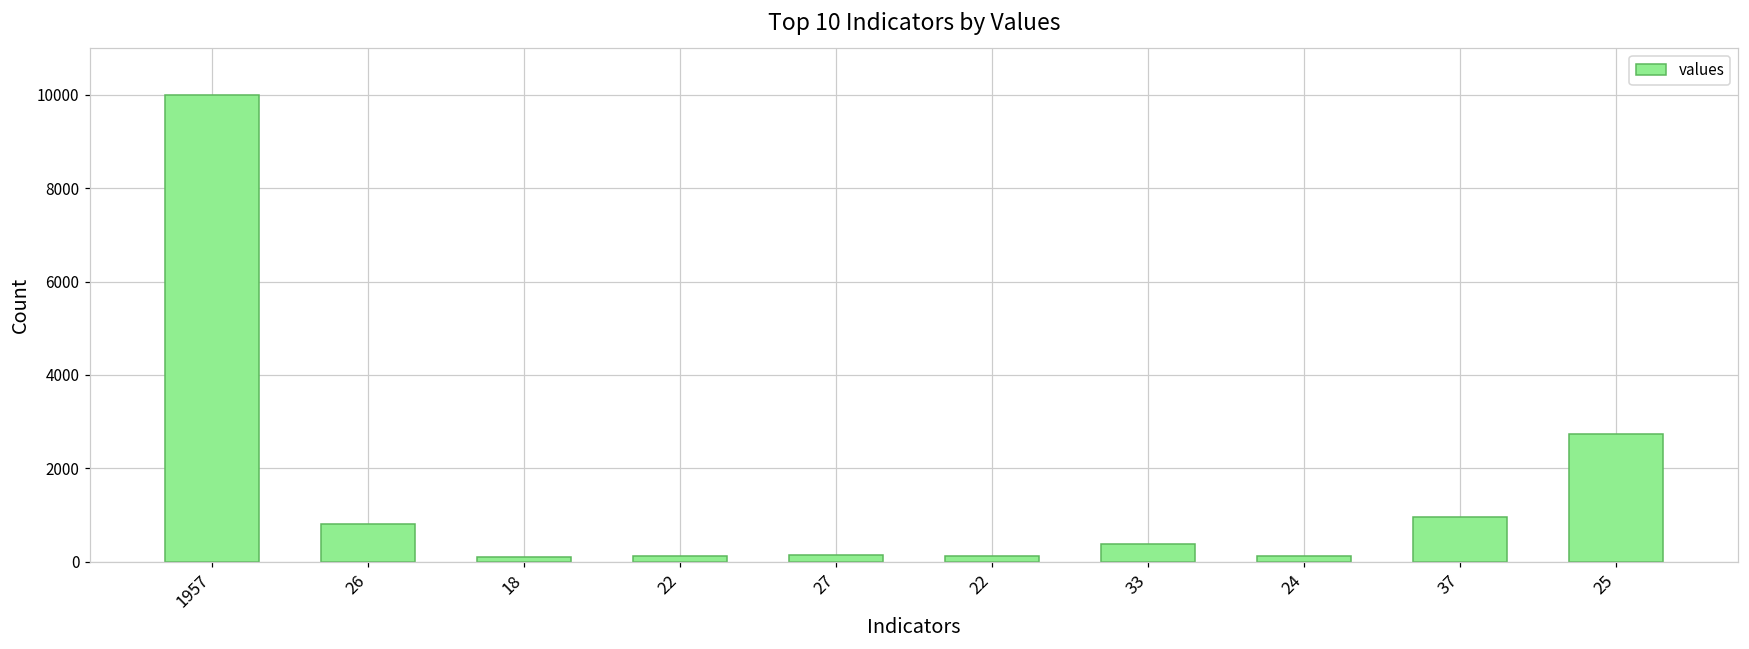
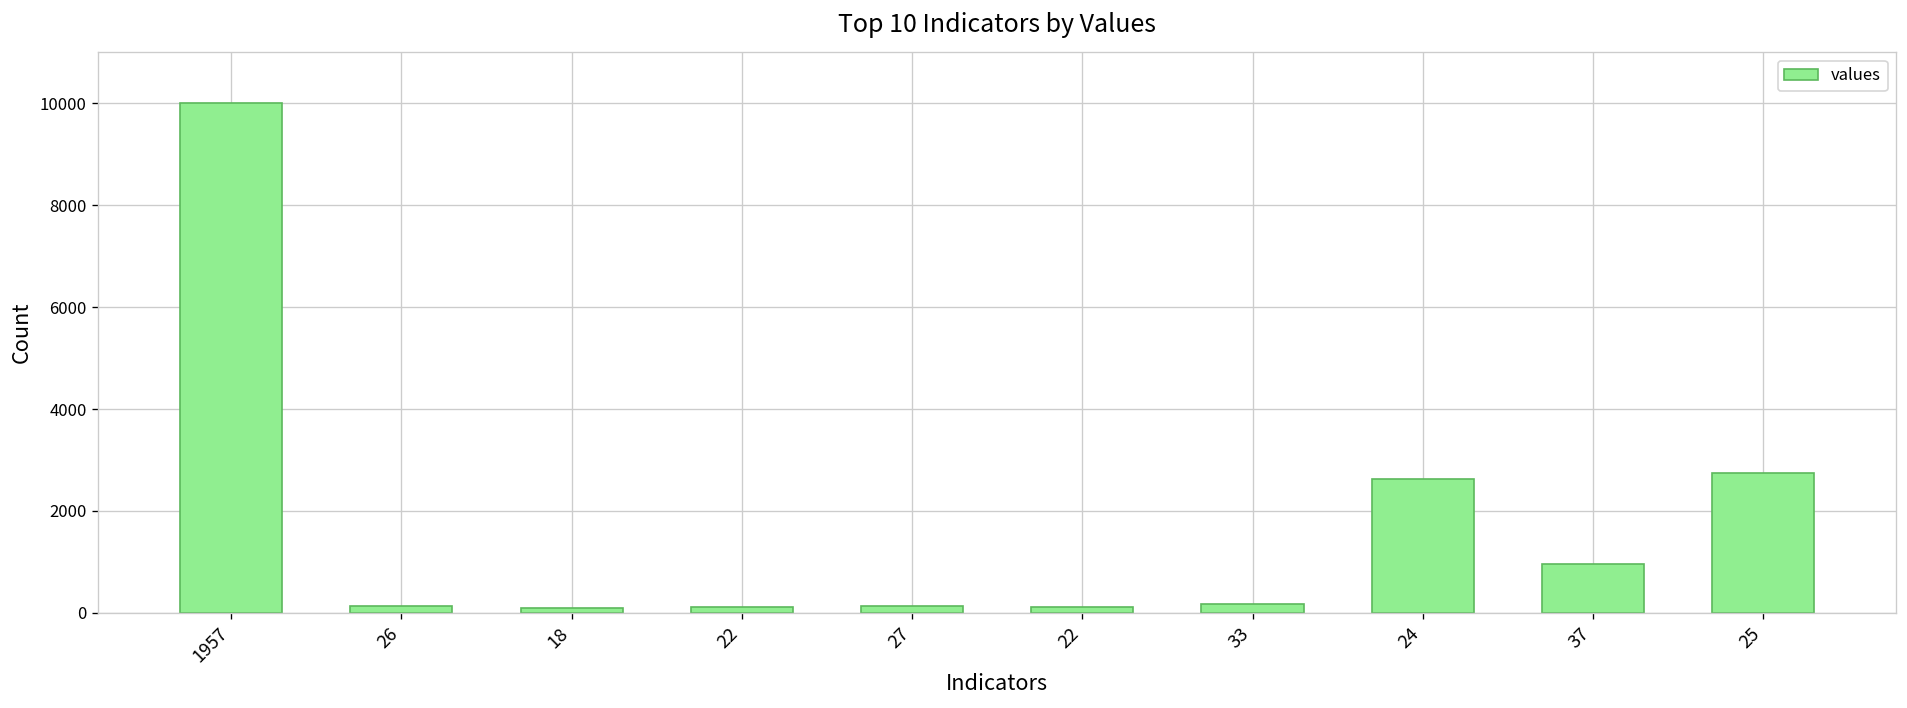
26: 800 -> 100
33: 400 -> 200
24: 100 -> 2600
